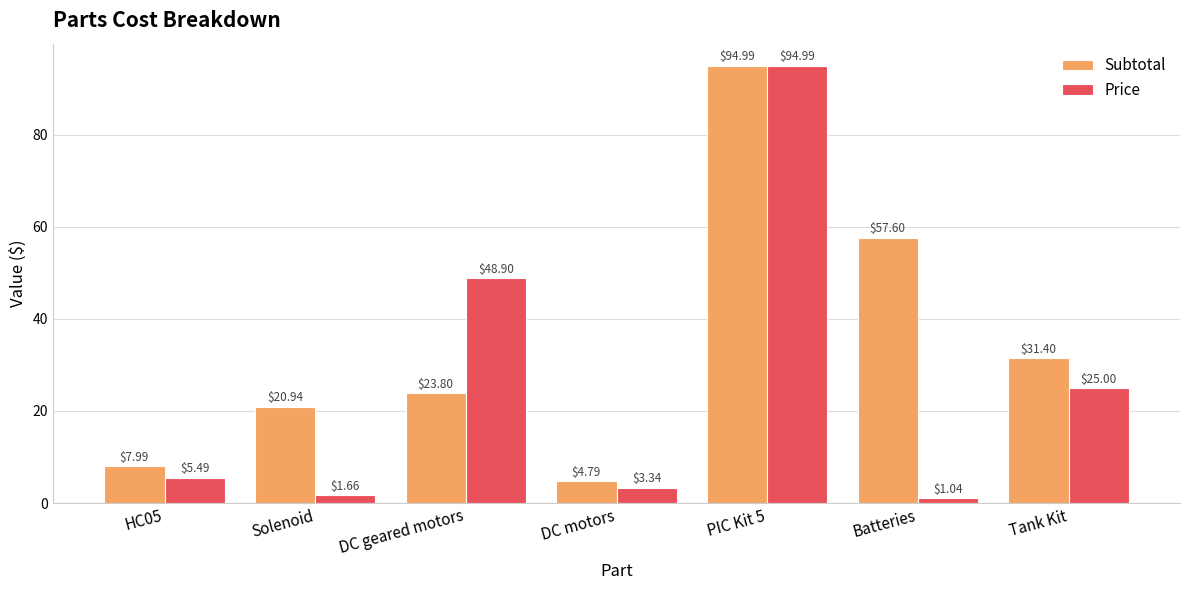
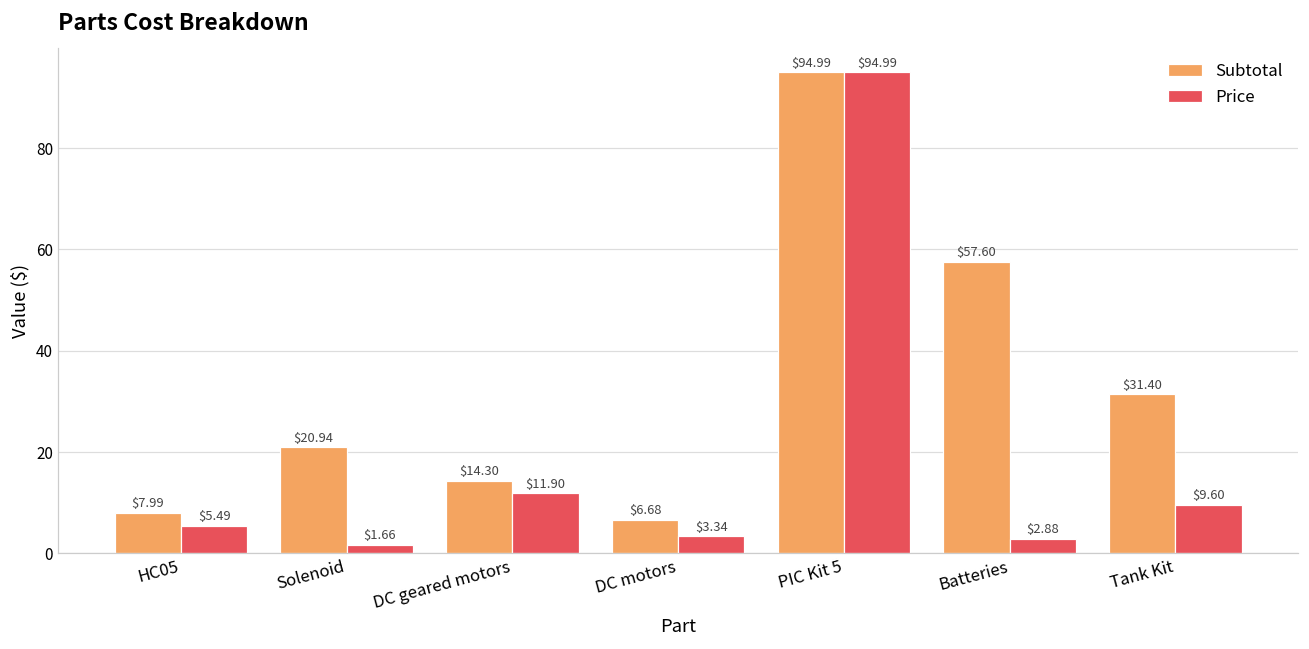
Subtotal, DC geared motors: $23.80 -> $14.30
Price, DC geared motors: $48.90 -> $11.90
Subtotal, DC motors: $4.79 -> $6.68
Price, Batteries: $1.04 -> $2.88
Price, Tank Kit: $25.00 -> $9.60
